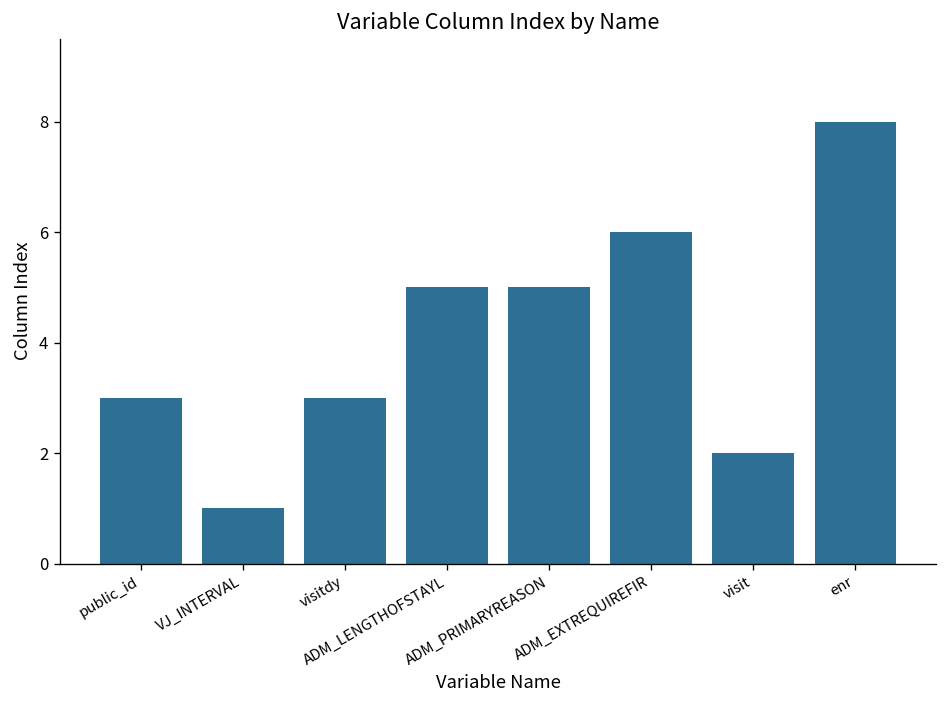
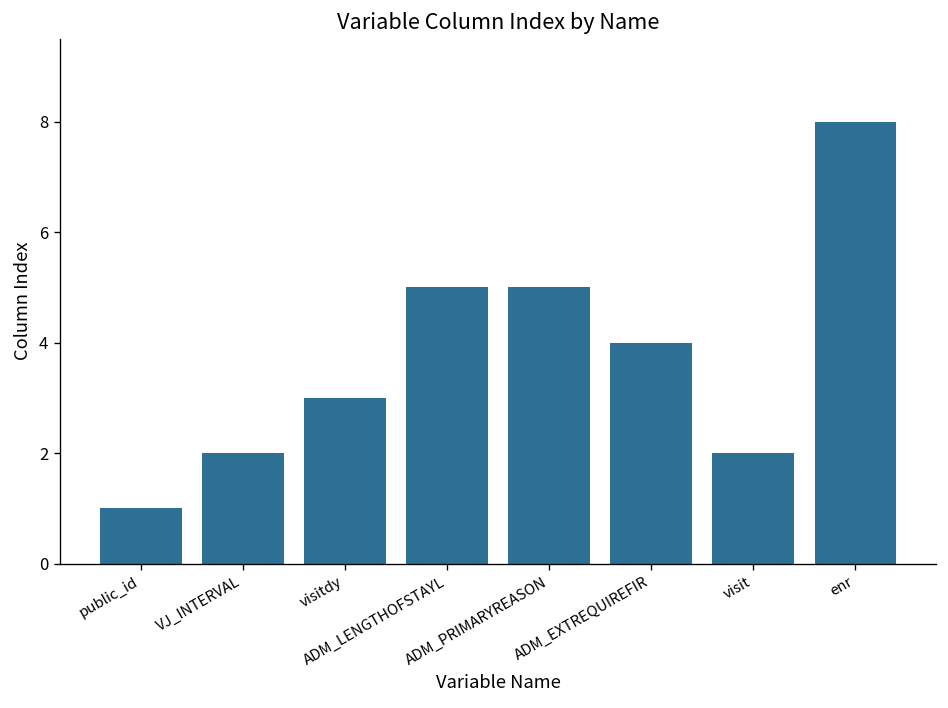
public_id: 3 -> 1
VJ_INTERVAL: 1 -> 2
ADM_EXTREQUIREFIR: 6 -> 4
